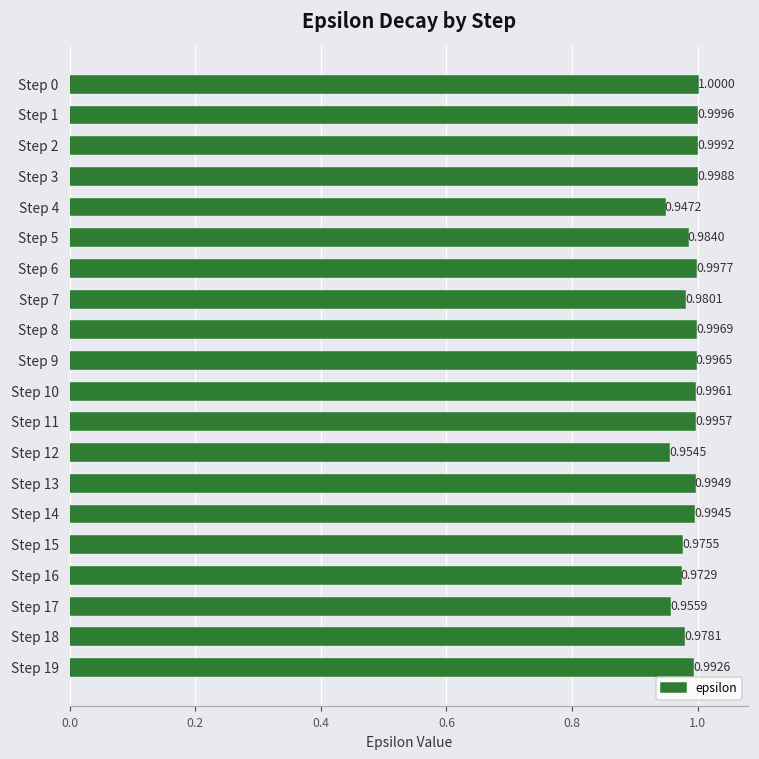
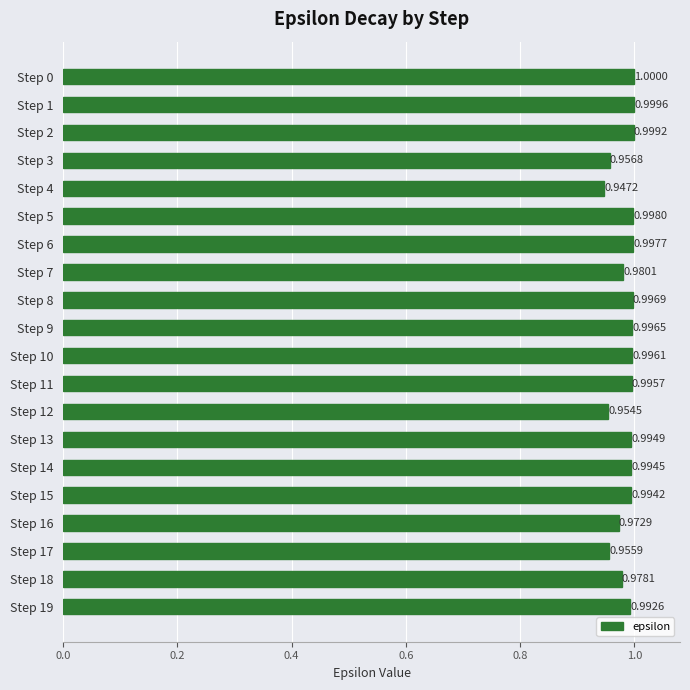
Step 3: 0.9988 -> 0.9568
Step 5: 0.9840 -> 0.9980
Step 15: 0.9755 -> 0.9942
